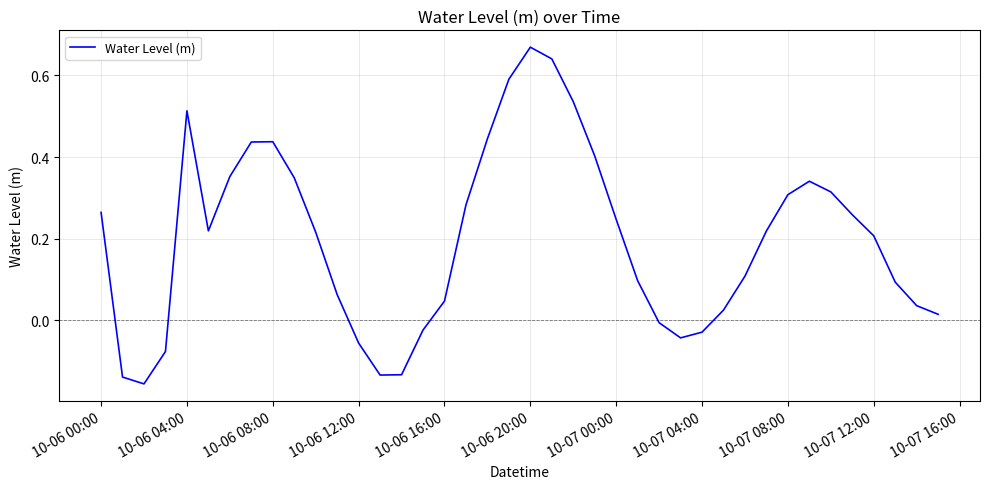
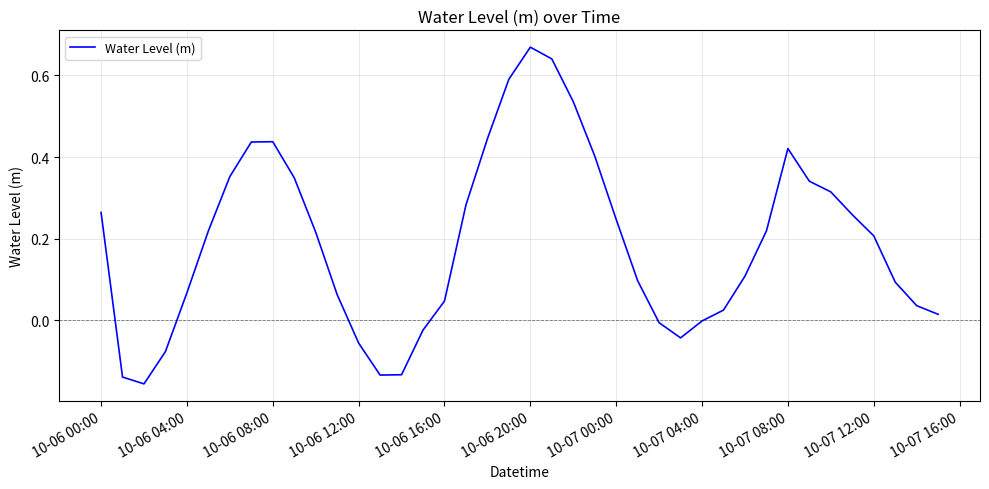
10-06 04:00: 0.51 -> 0.07
10-07 04:00: -0.03 -> 0.00
10-07 08:00: 0.31 -> 0.42
